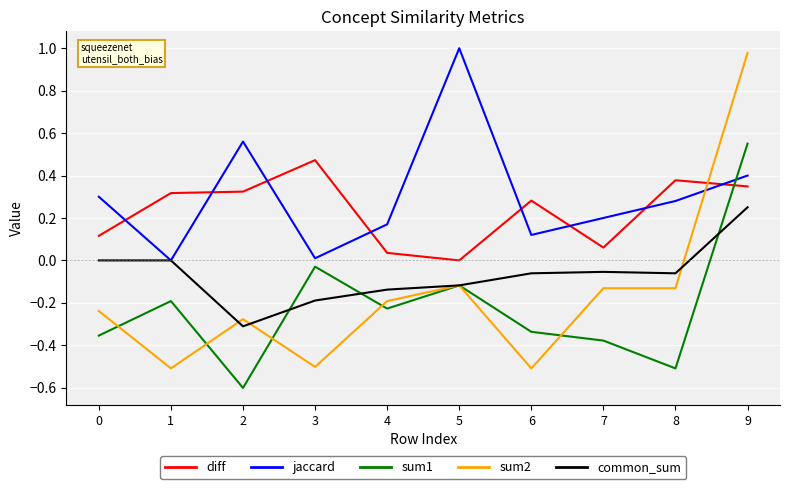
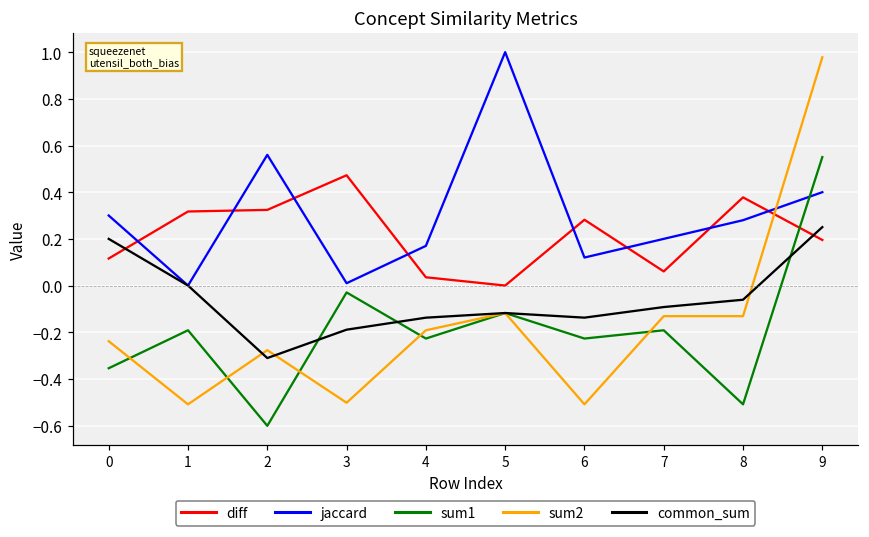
common_sum, 0: 0.0 -> 0.2
sum1, 6: -0.34 -> -0.23
common_sum, 6: -0.06 -> -0.14
sum1, 7: -0.38 -> -0.19
common_sum, 7: -0.05 -> -0.09
diff, 9: 0.35 -> 0.20
